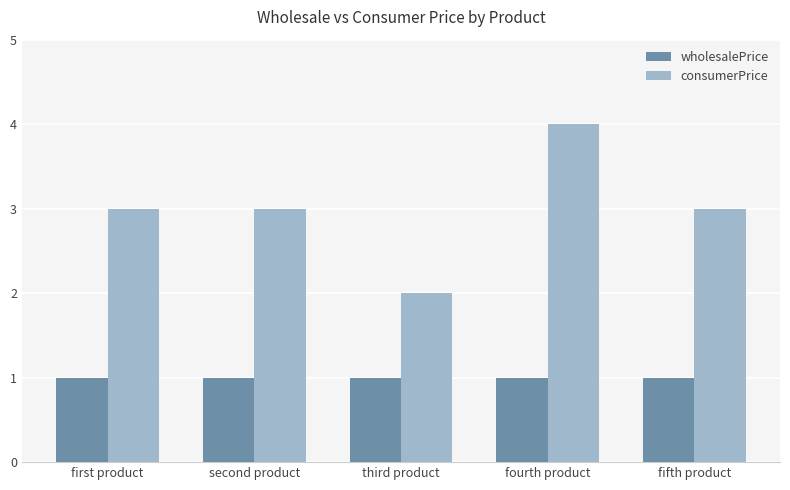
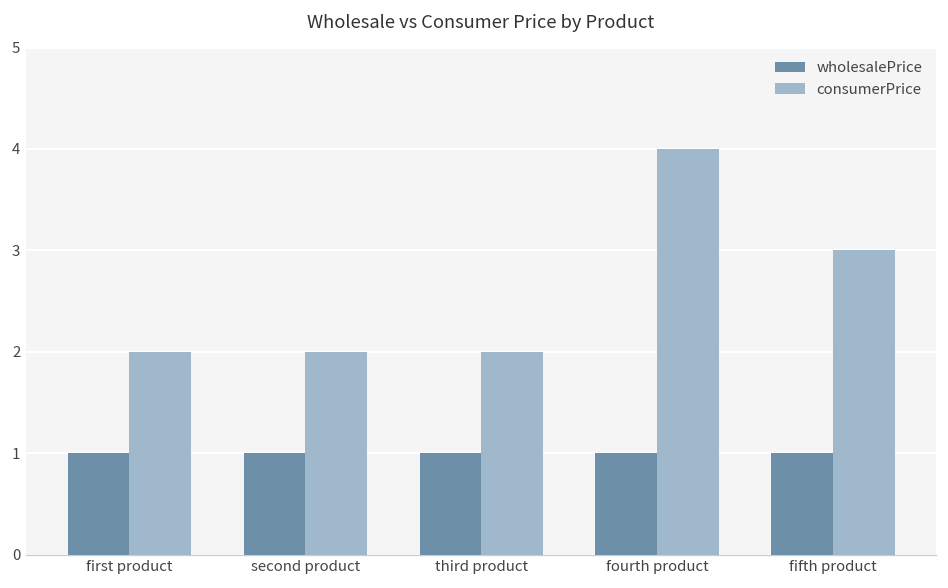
consumerPrice, first product: 3 -> 2
consumerPrice, second product: 3 -> 2
